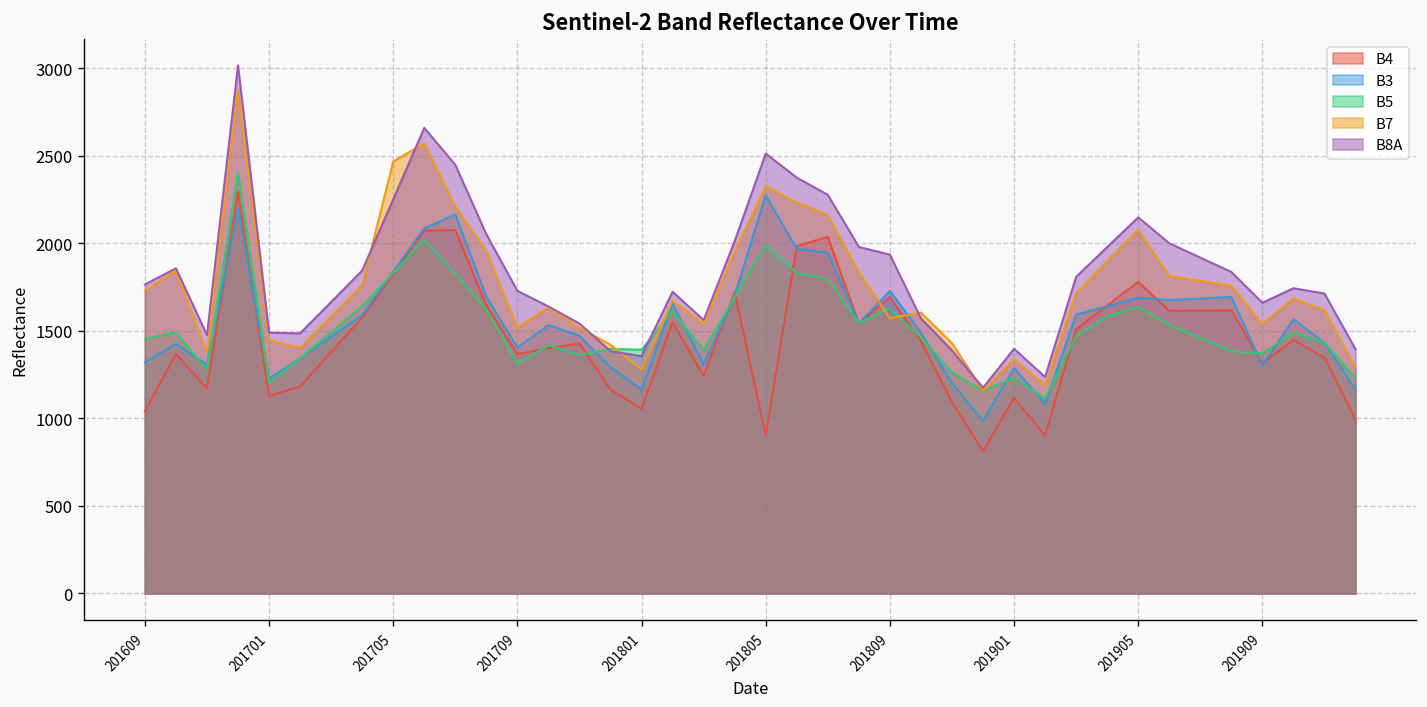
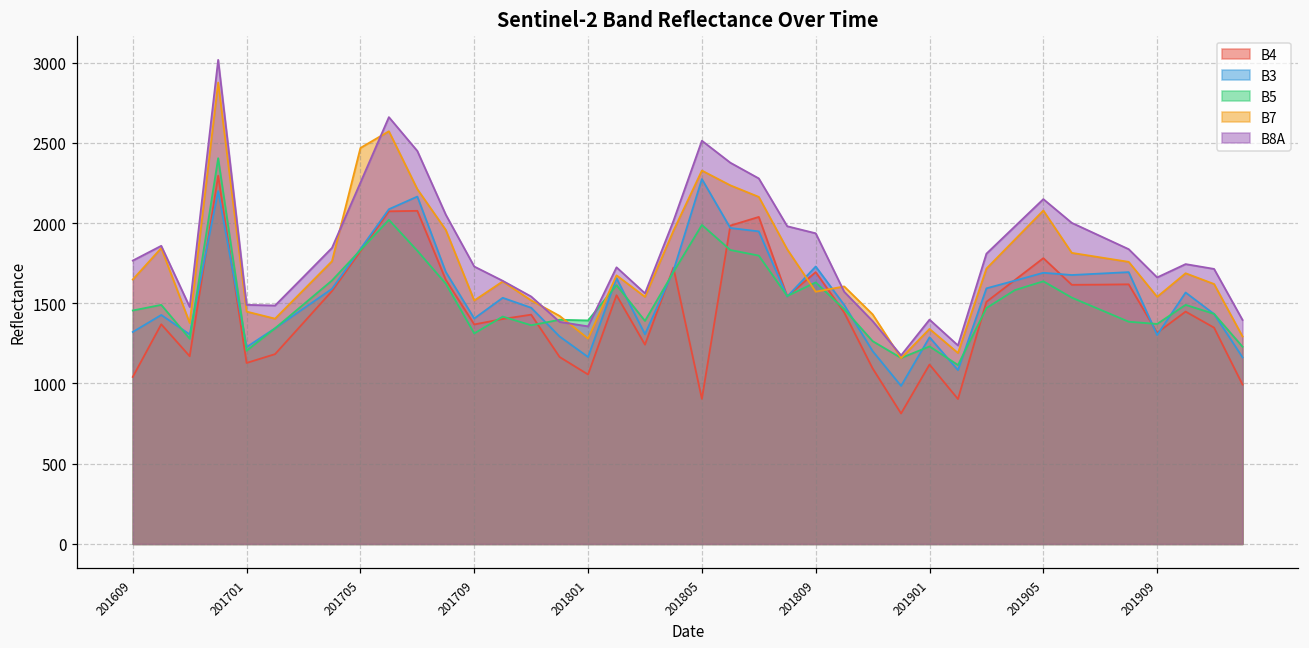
B7, 201609: 1730 -> 1650
